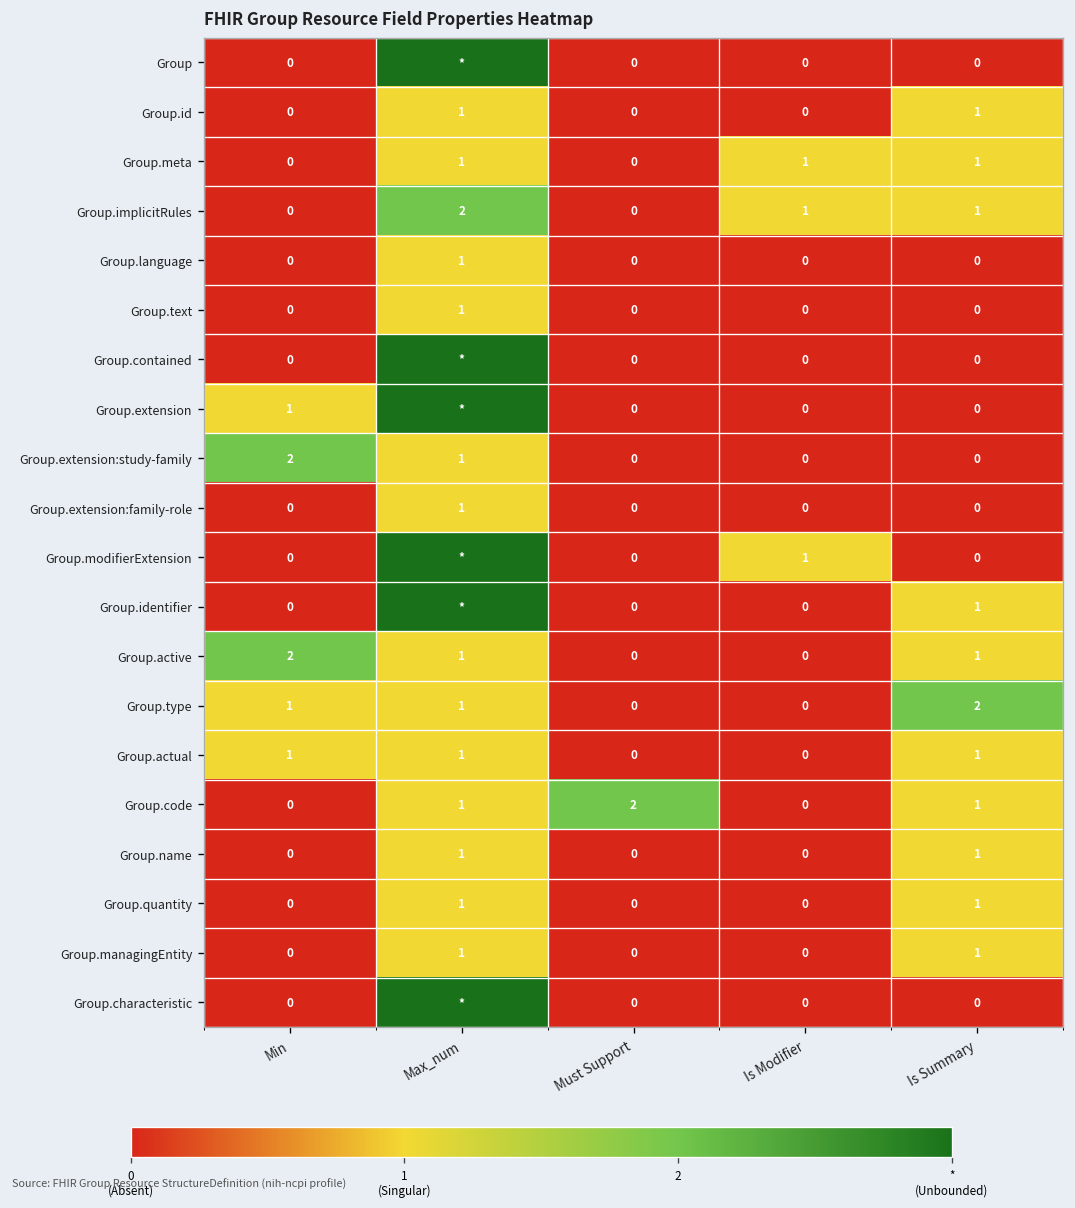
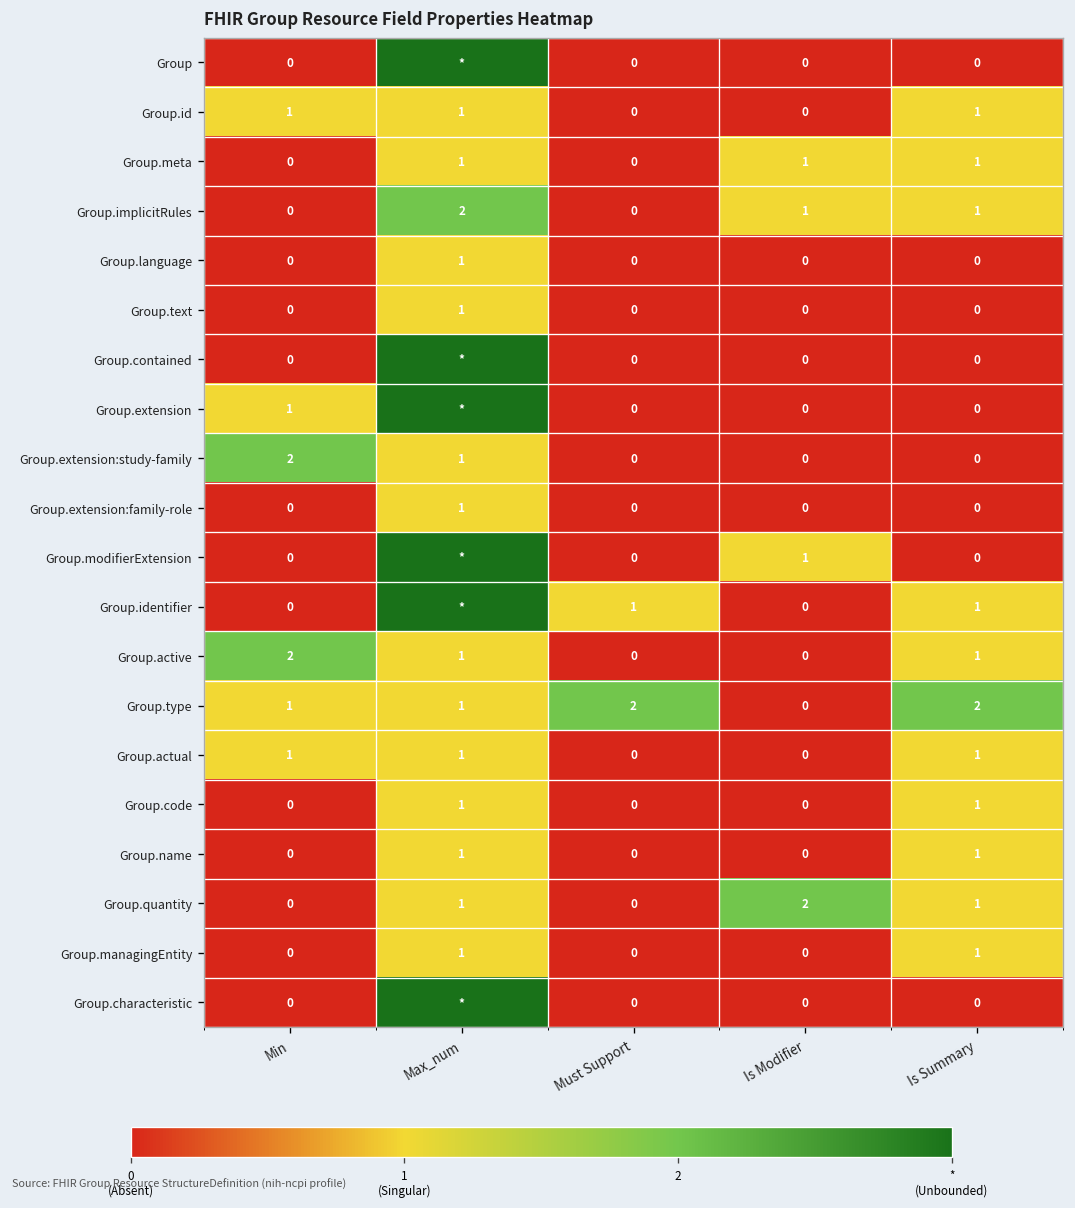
Group.id, Min: 0 -> 1
Group.identifier, Must Support: 0 -> 1
Group.type, Must Support: 0 -> 2
Group.code, Must Support: 2 -> 0
Group.quantity, Is Modifier: 0 -> 2
